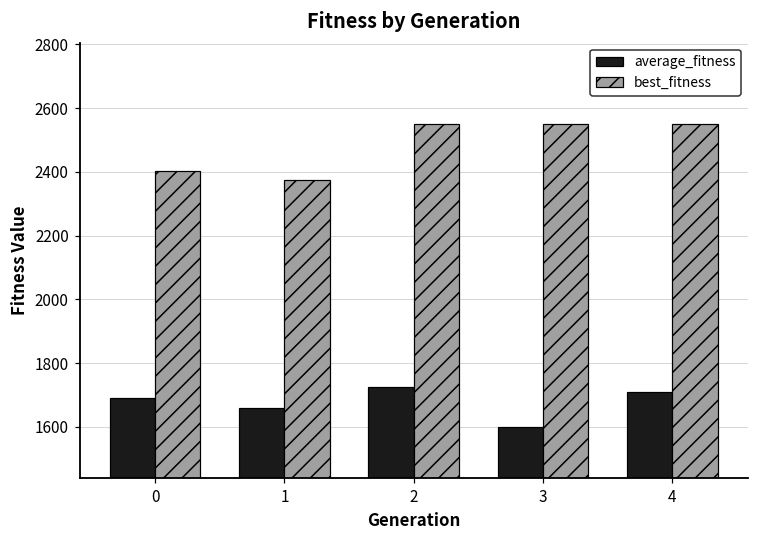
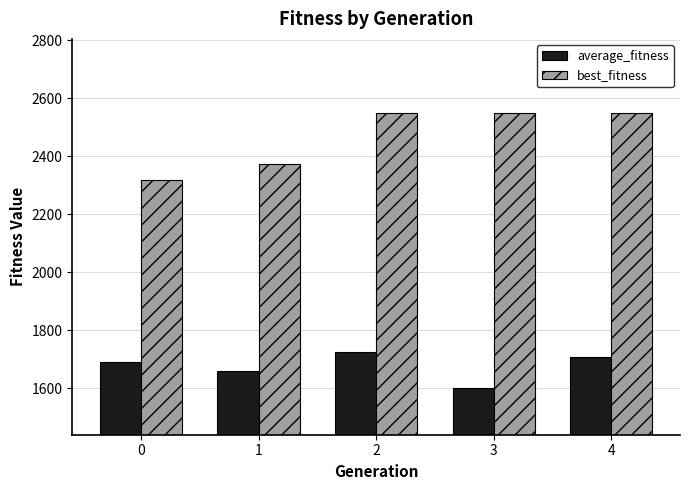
best_fitness, 0: 2400 -> 2320
